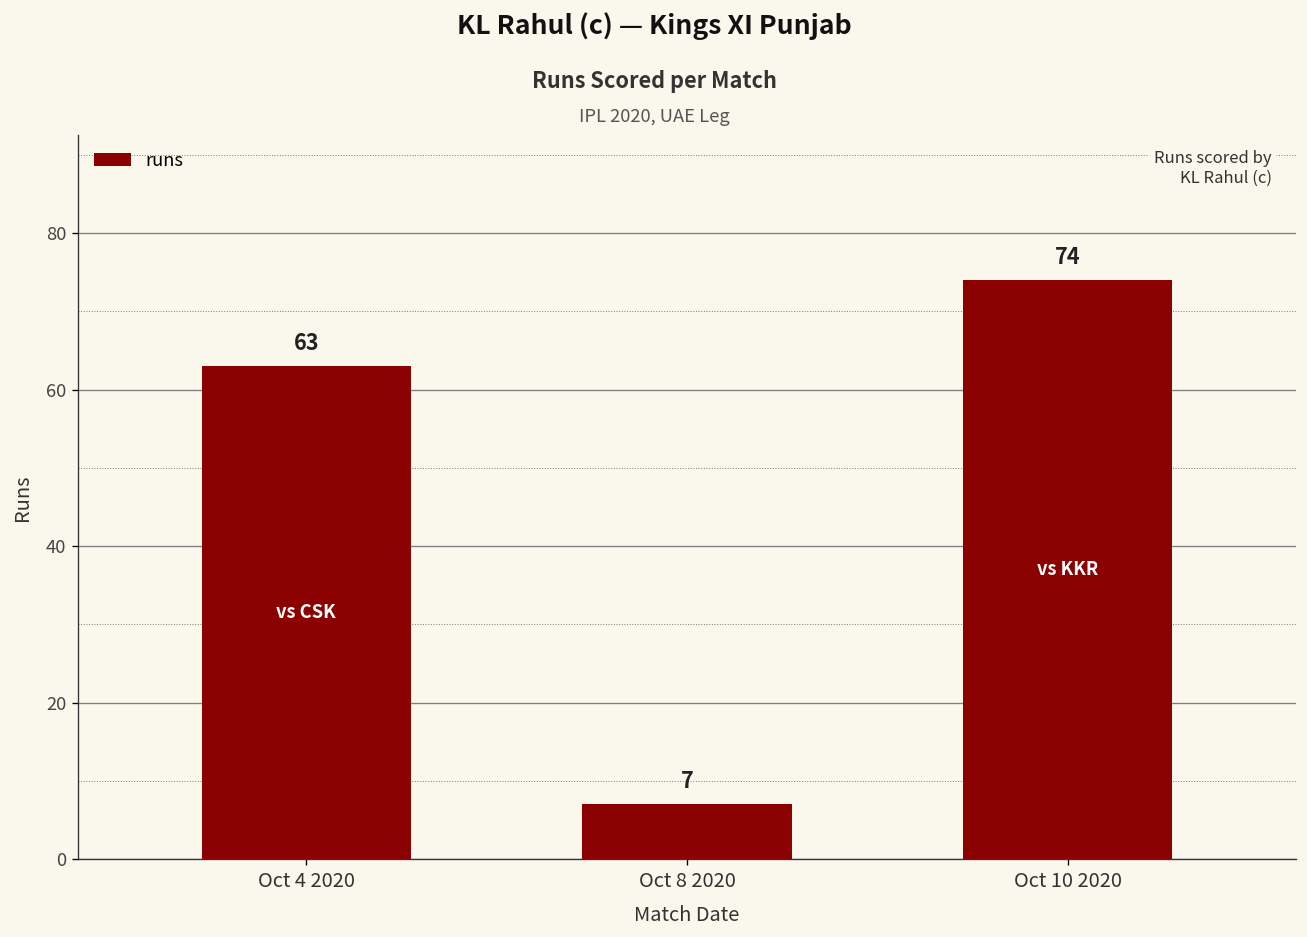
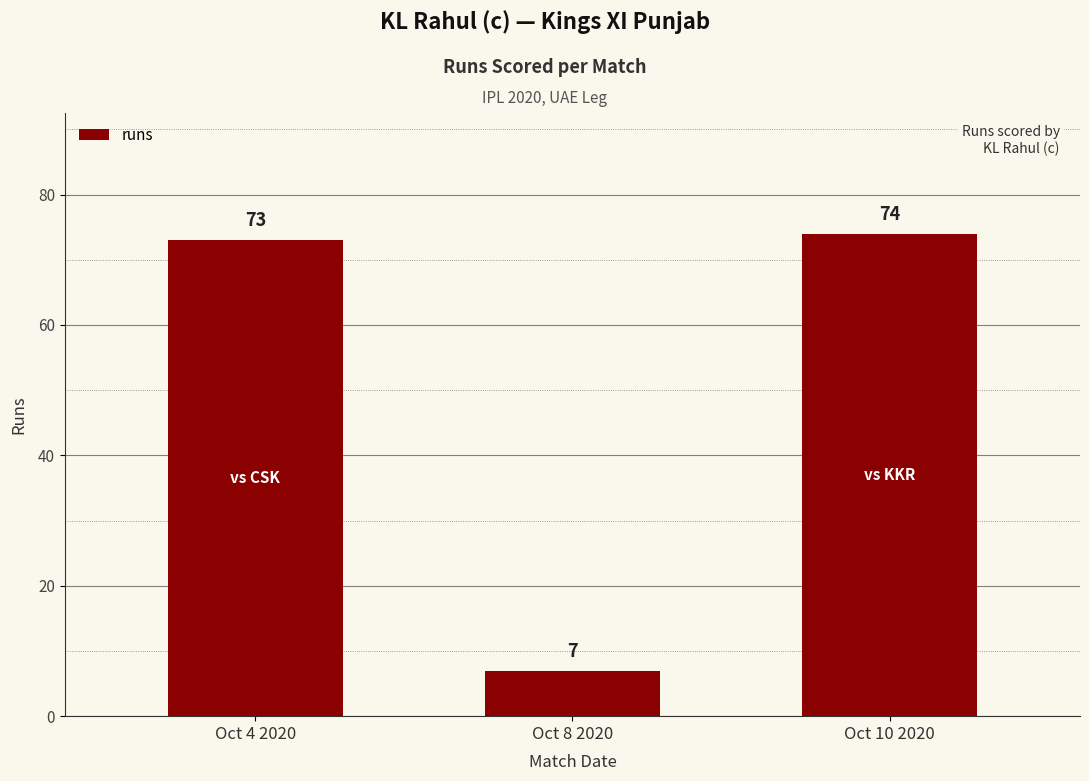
Oct 4 2020: 63 -> 73
